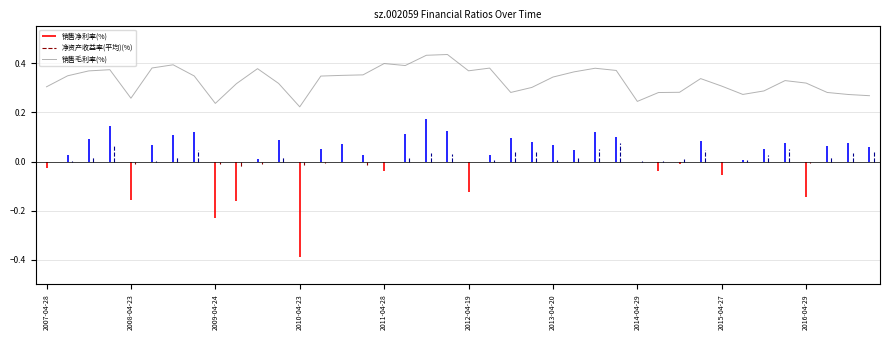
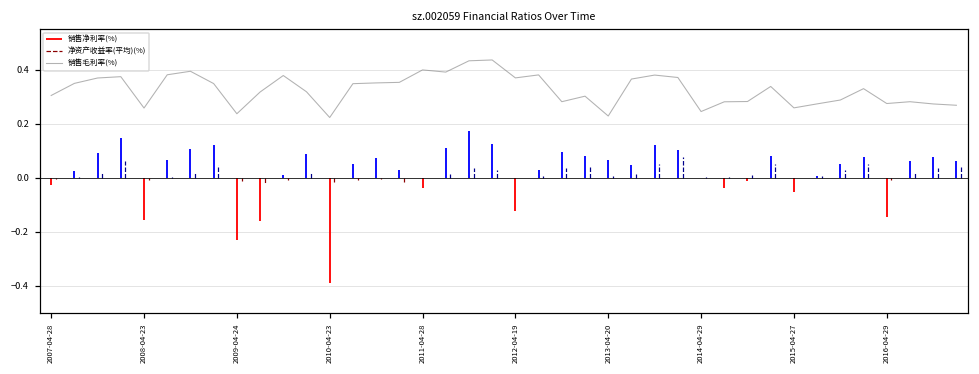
2013-04-20: 0.34 -> 0.23
2015-04-27: 0.31 -> 0.26
2016-04-29: 0.32 -> 0.27
